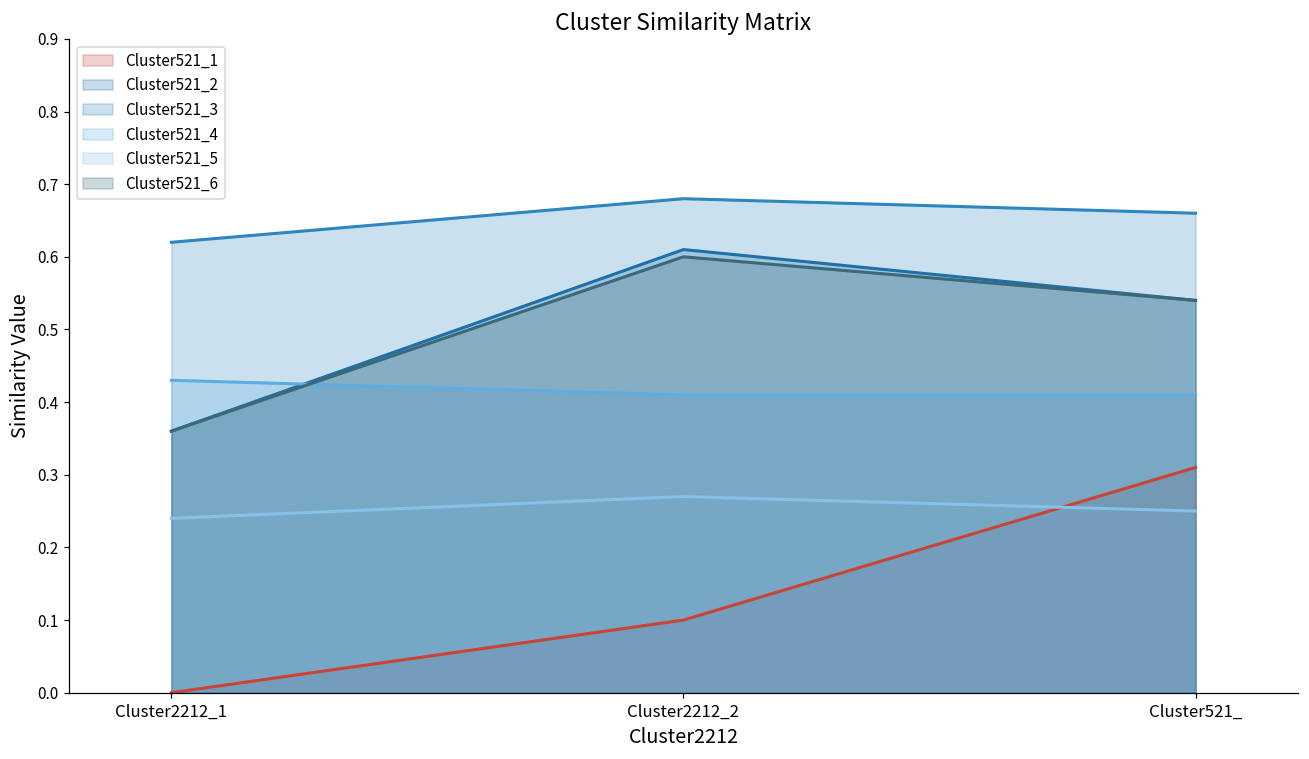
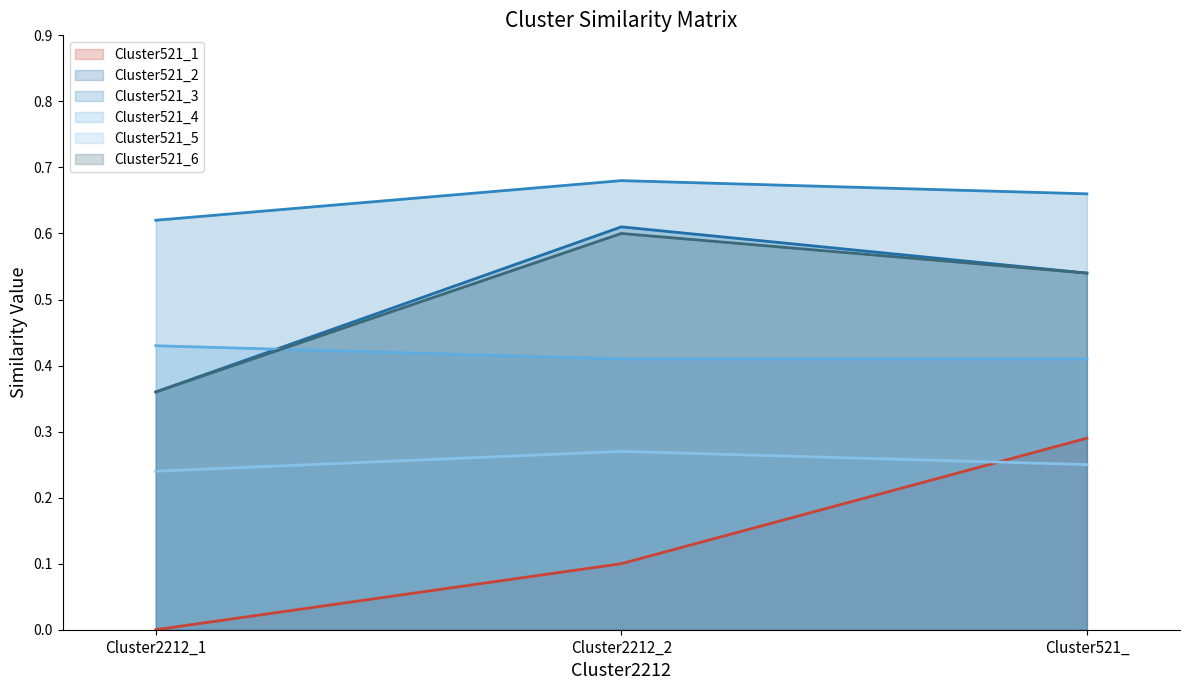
Cluster521_1, Cluster521_: 0.31 -> 0.29
